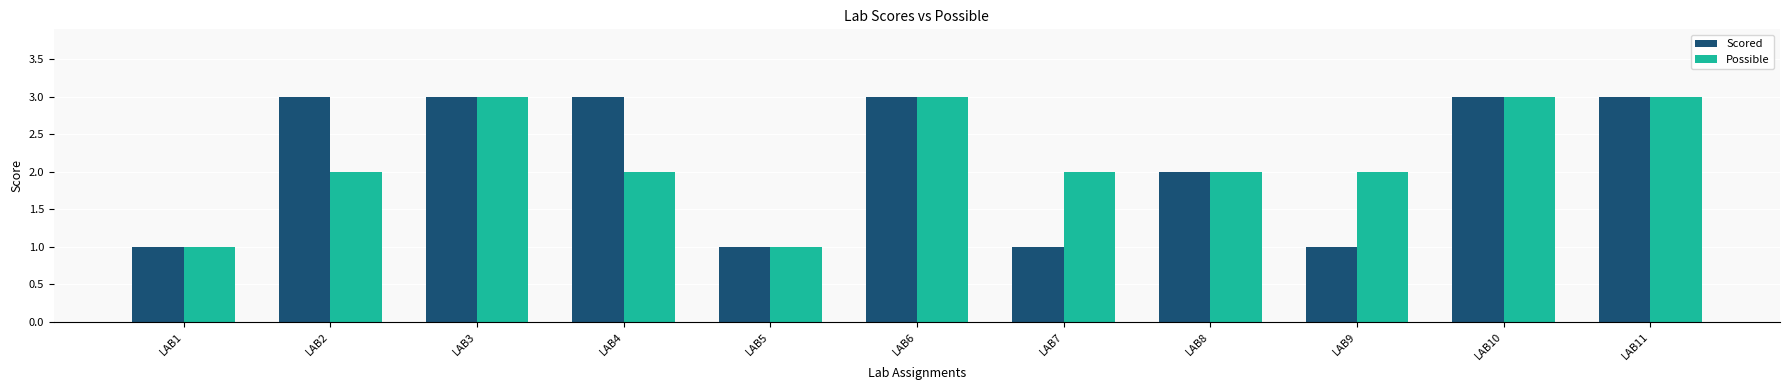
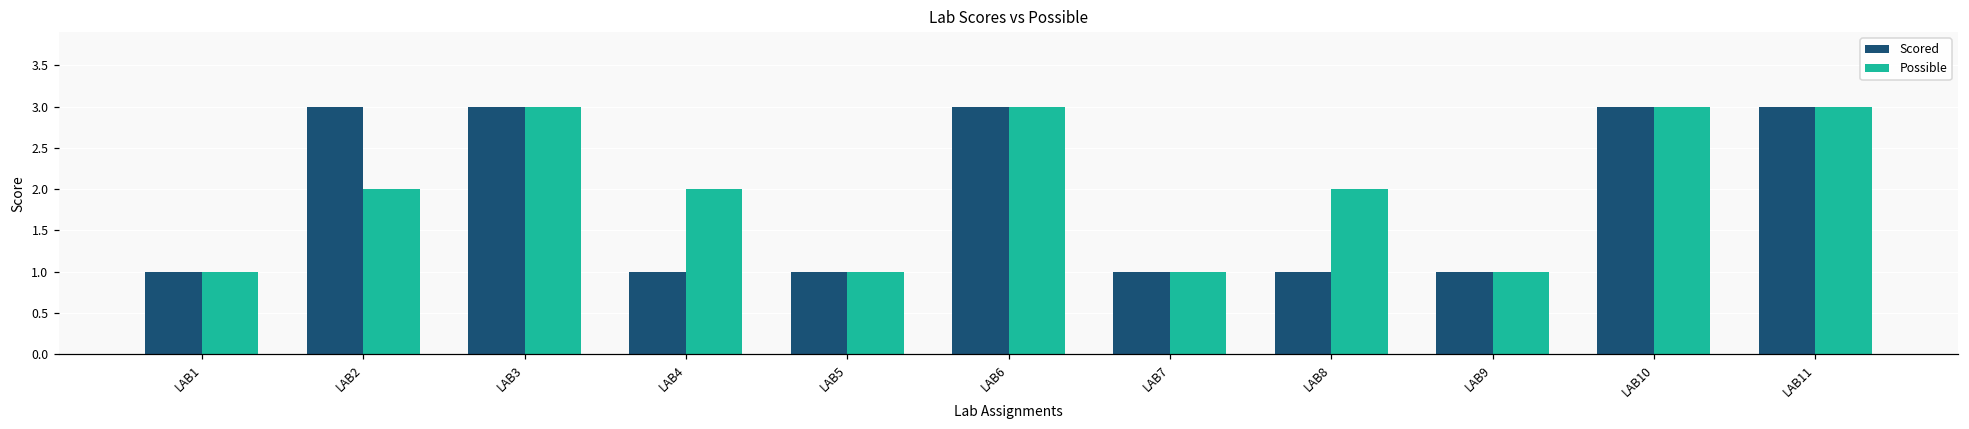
Scored, LAB4: 3 -> 1
Possible, LAB7: 2 -> 1
Scored, LAB8: 2 -> 1
Possible, LAB9: 2 -> 1
